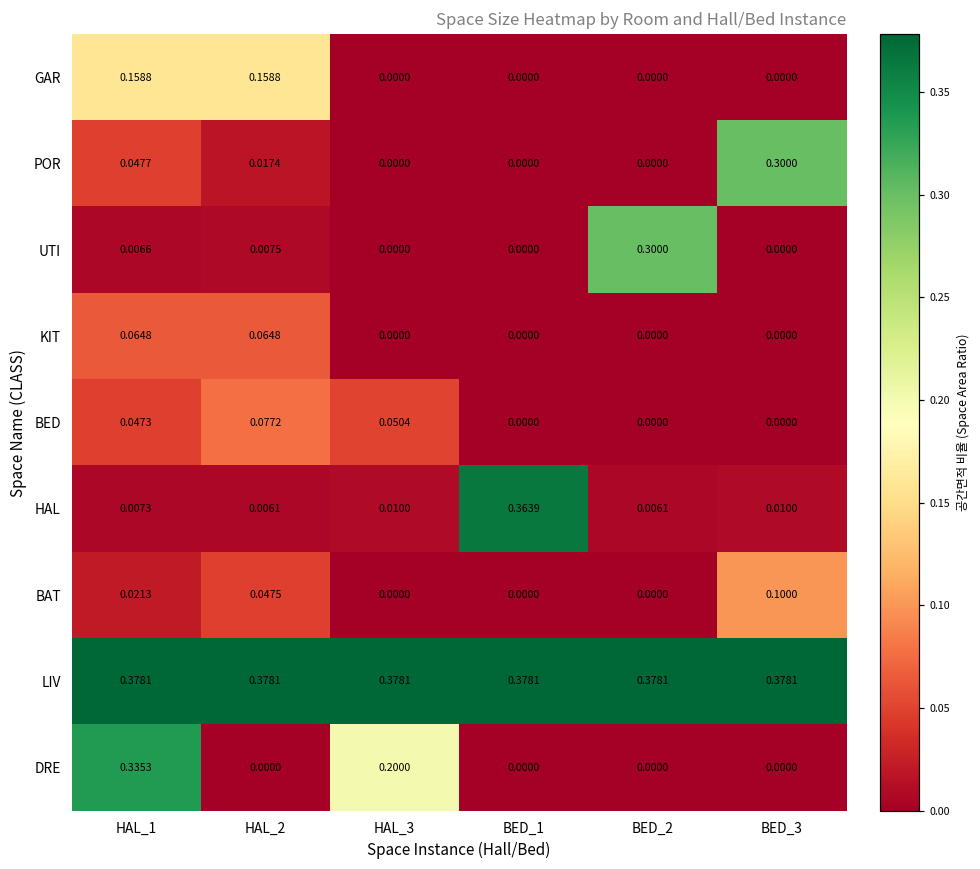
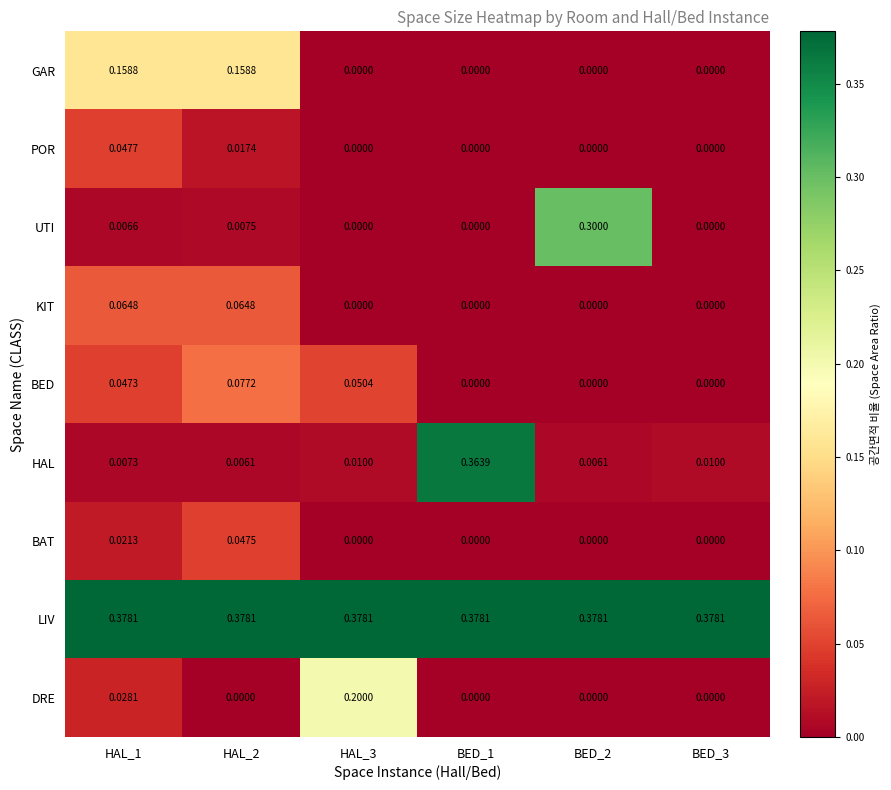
POR, BED_3: 0.3000 -> 0.0000
BAT, BED_3: 0.1000 -> 0.0000
DRE, HAL_1: 0.3353 -> 0.0281
